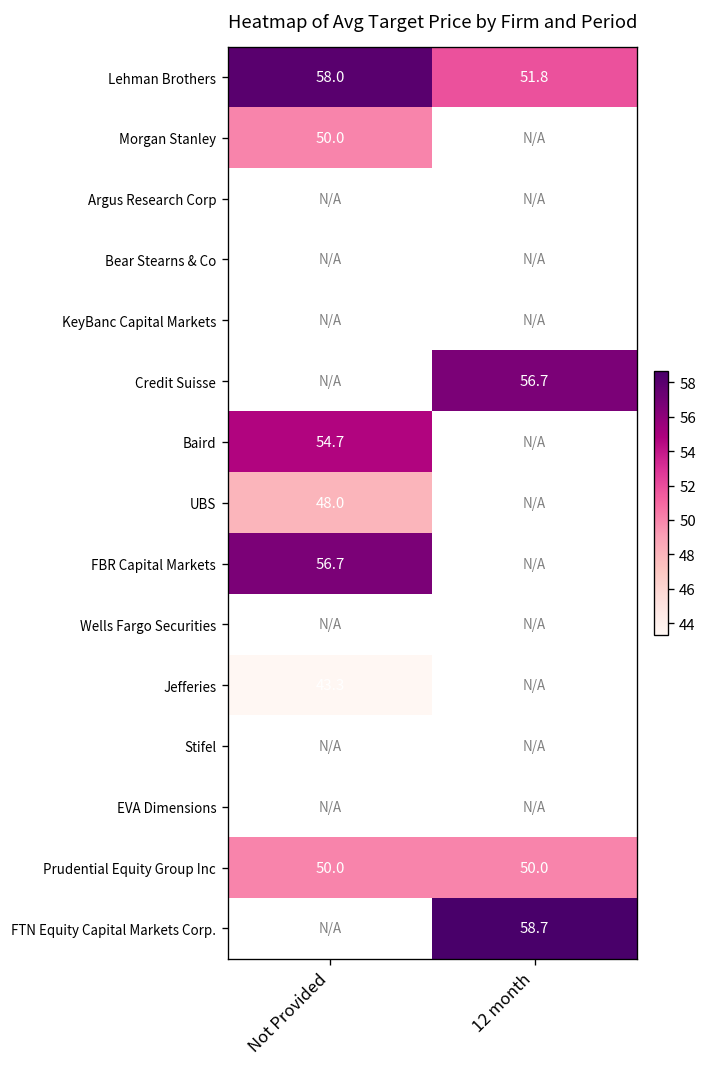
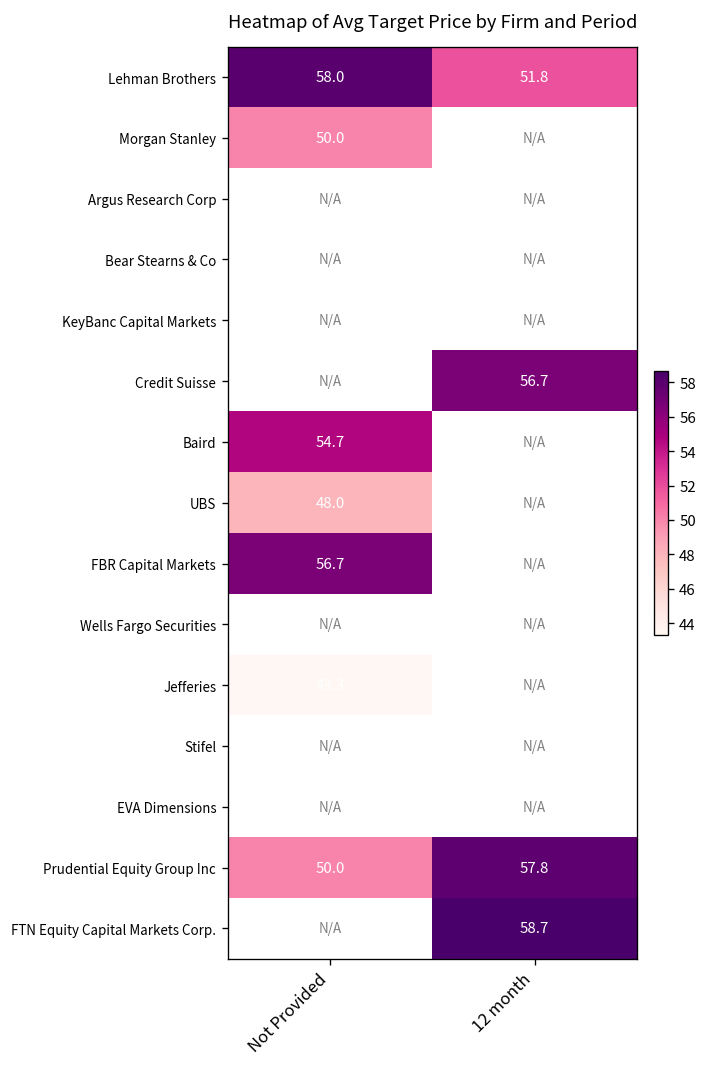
Prudential Equity Group Inc, 12 month: 50.0 -> 57.8
